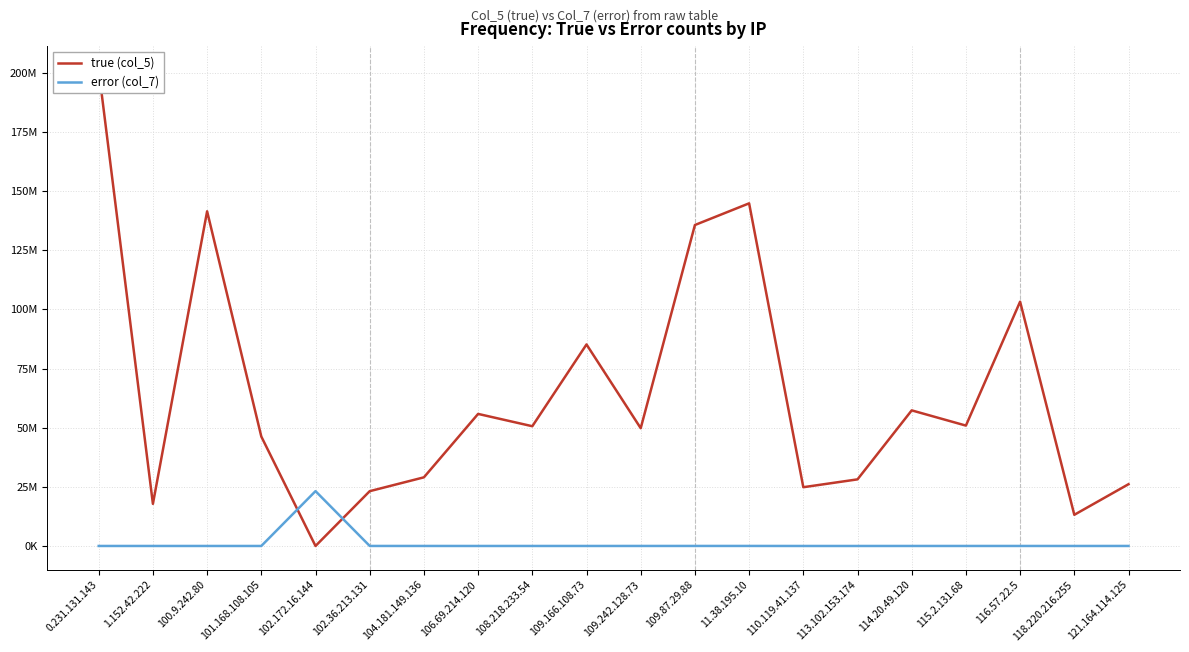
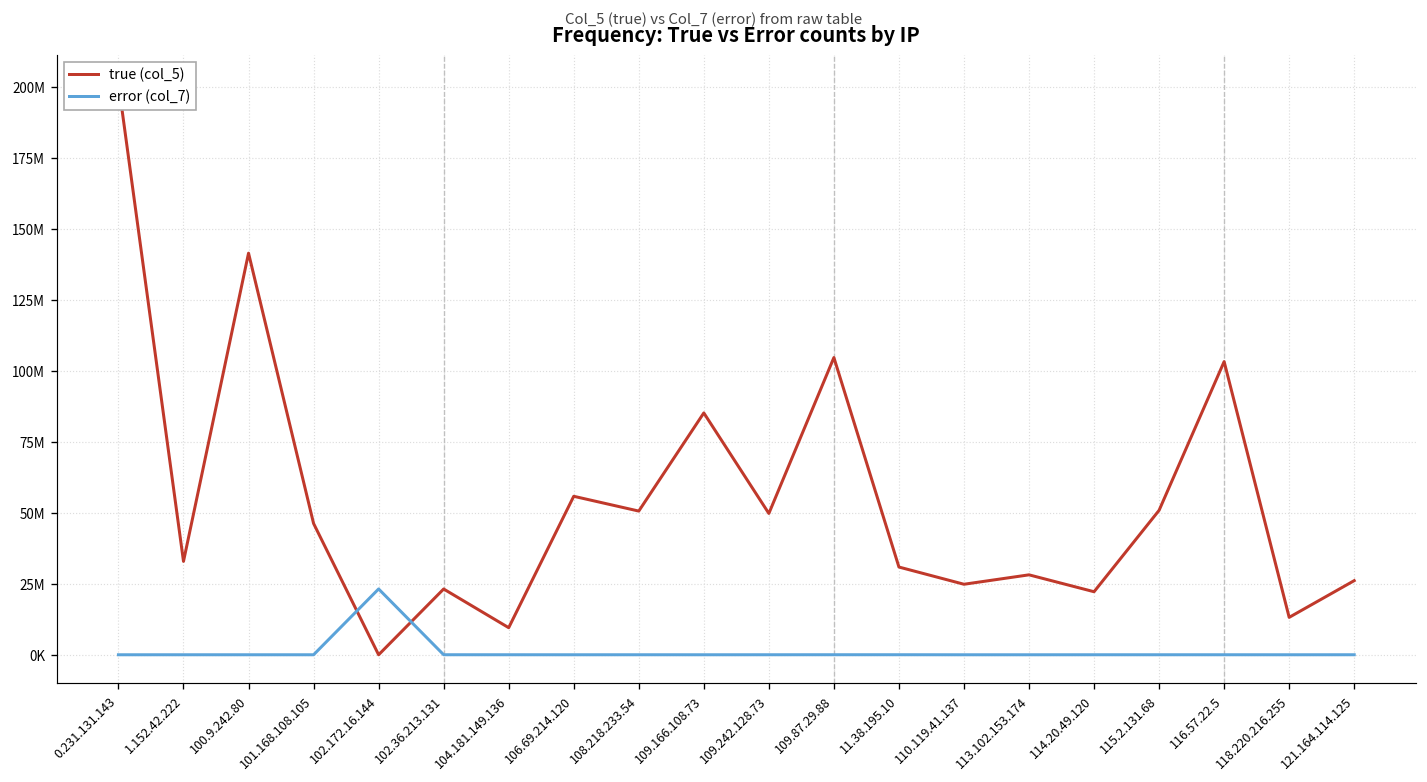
true (col_5), 1.152.42.222: 18000000 -> 33000000
true (col_5), 104.181.149.136: 29000000 -> 10000000
true (col_5), 109.87.29.88: 136000000 -> 105000000
true (col_5), 11.38.195.10: 145000000 -> 31000000
true (col_5), 114.20.49.120: 57000000 -> 22000000
